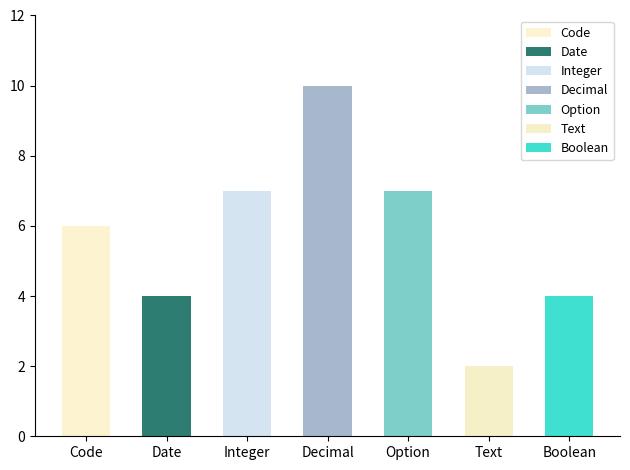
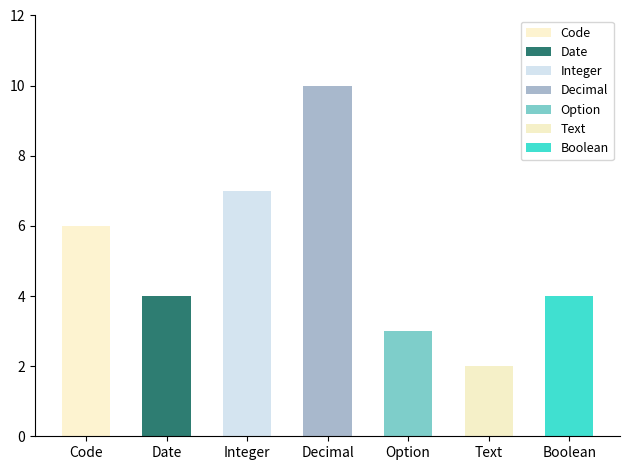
Option: 7 -> 3
